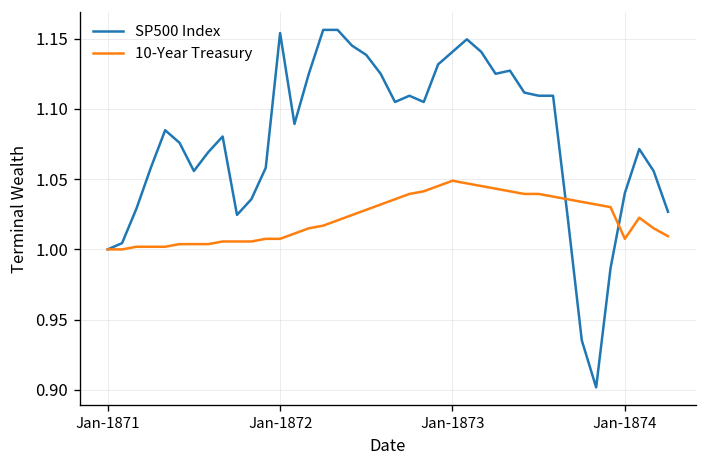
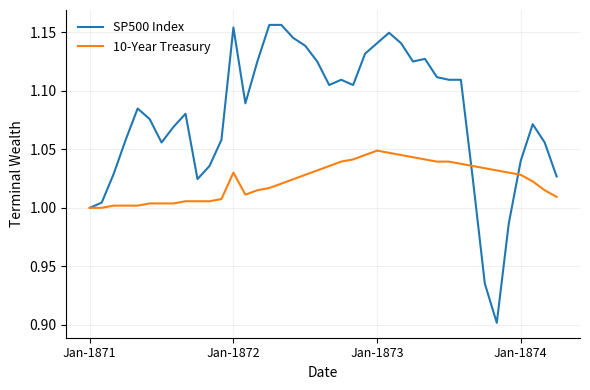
10-Year Treasury, Jan-1872: 1.008 -> 1.030
10-Year Treasury, Jan-1874: 1.008 -> 1.028
